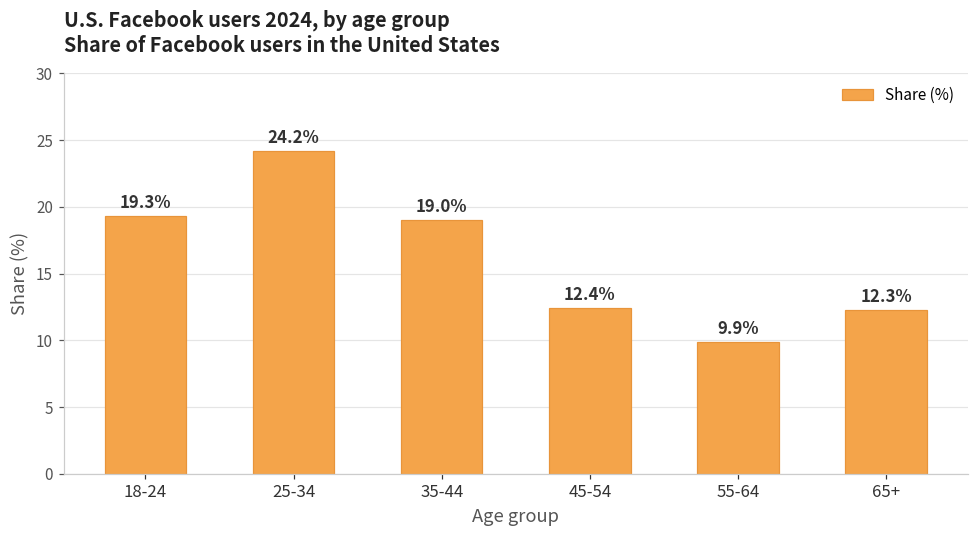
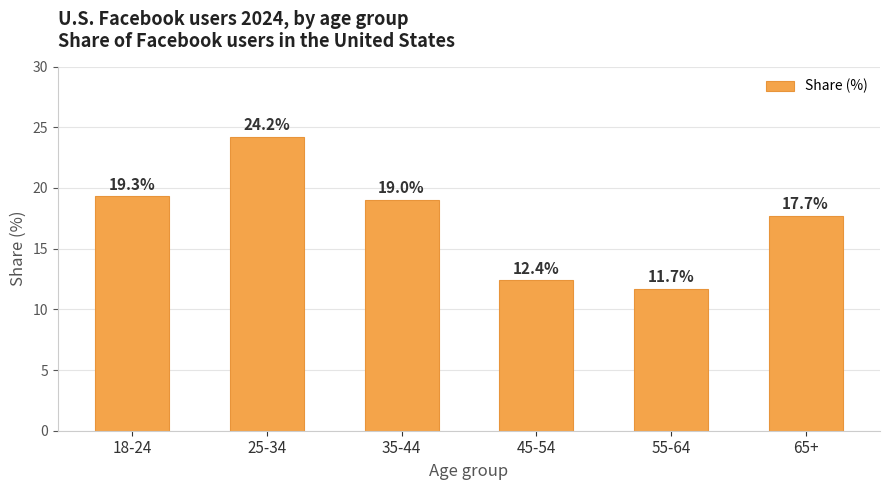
55-64: 9.9% -> 11.7%
65+: 12.3% -> 17.7%
